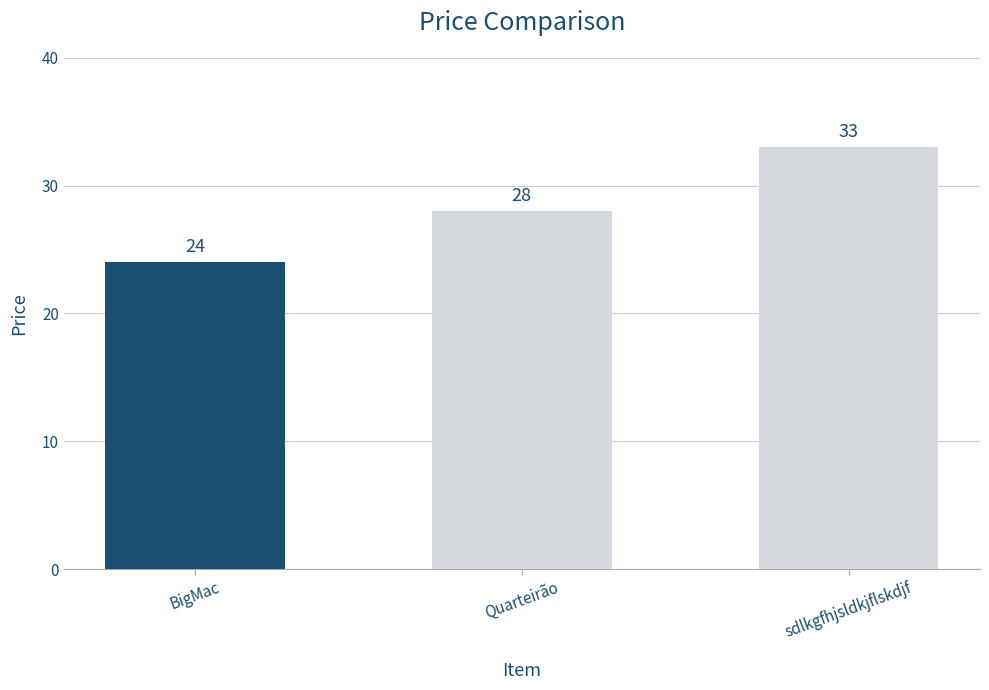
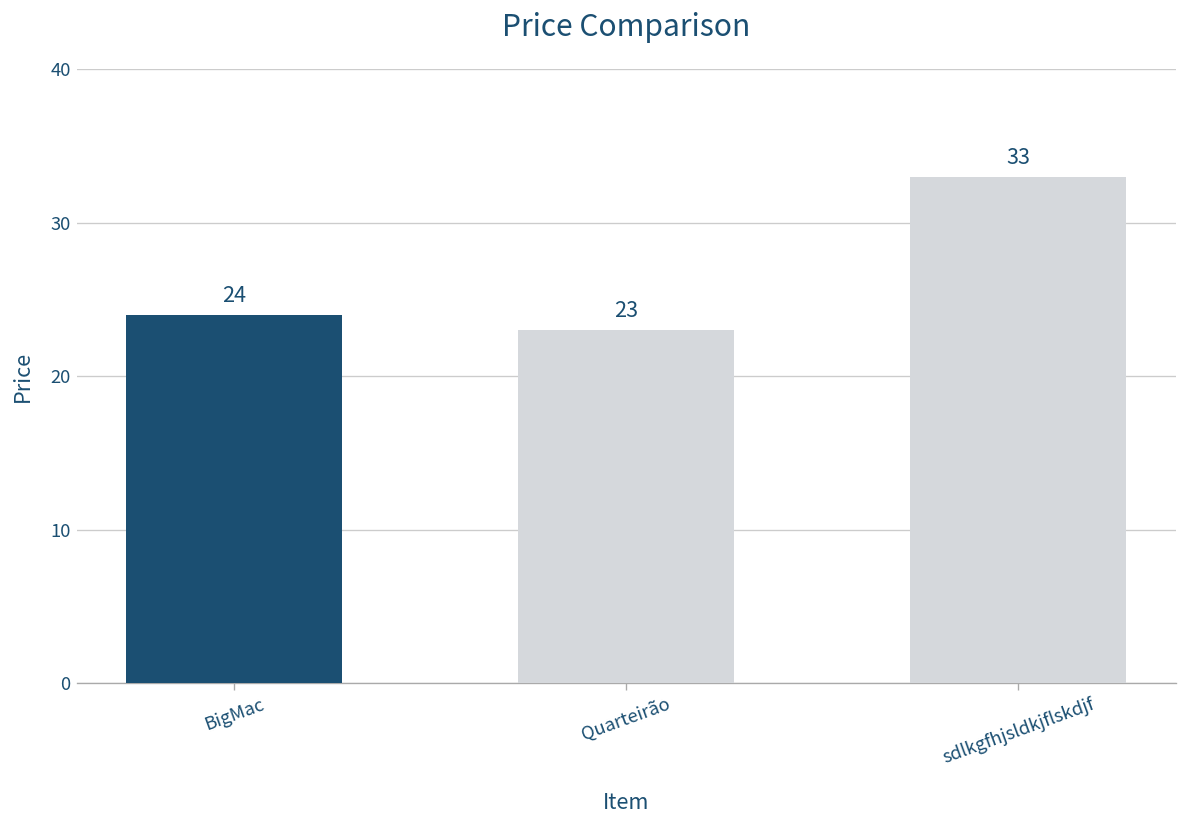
Quarteirão: 28 -> 23
